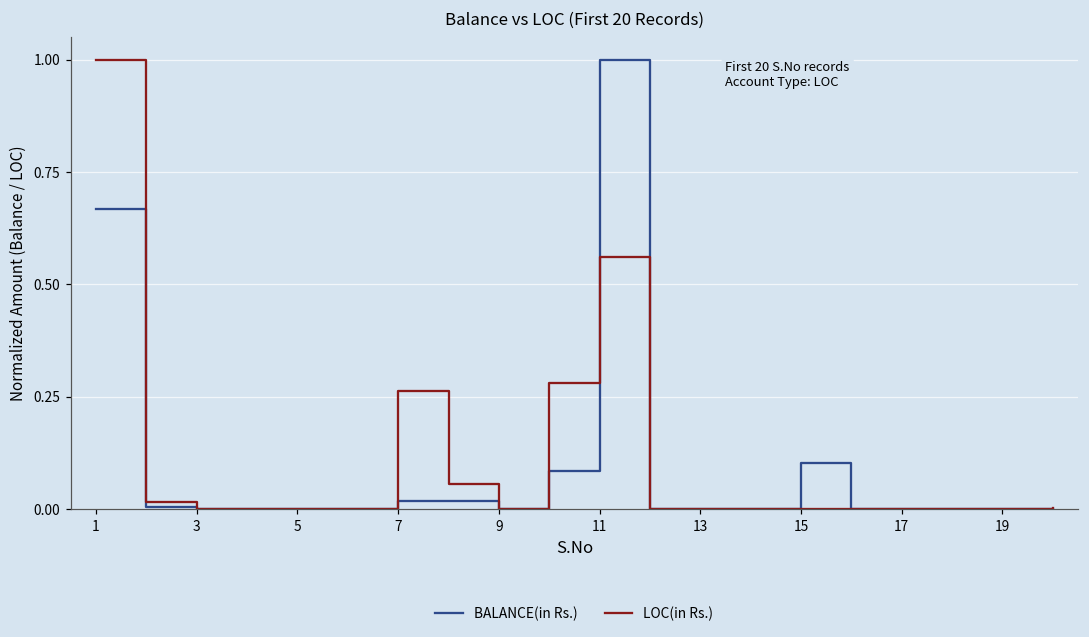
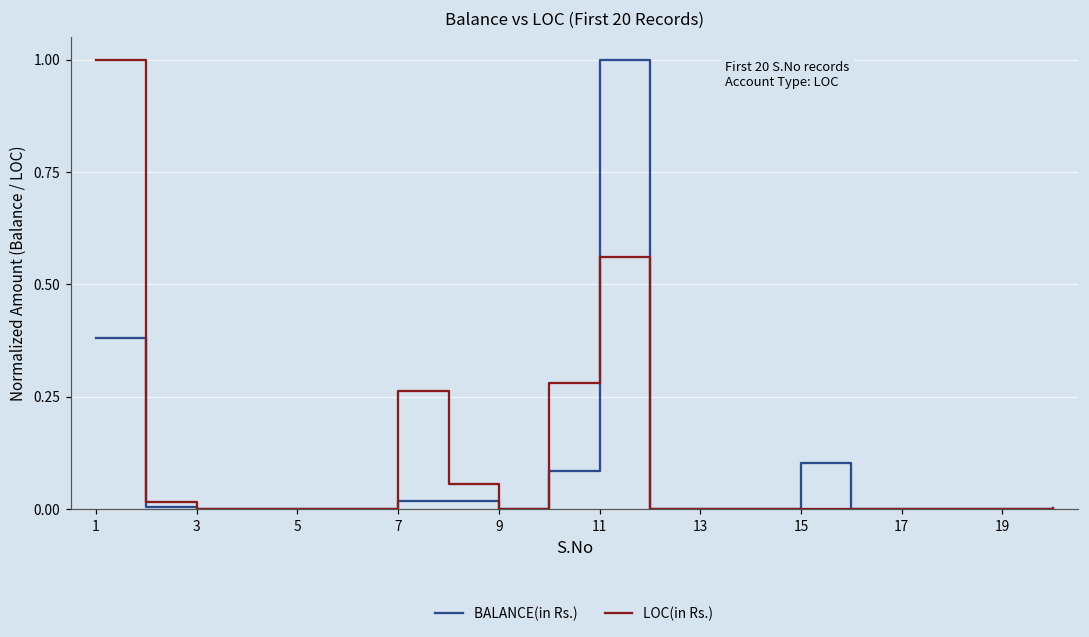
BALANCE(in Rs.), 1: 0.67 -> 0.38
